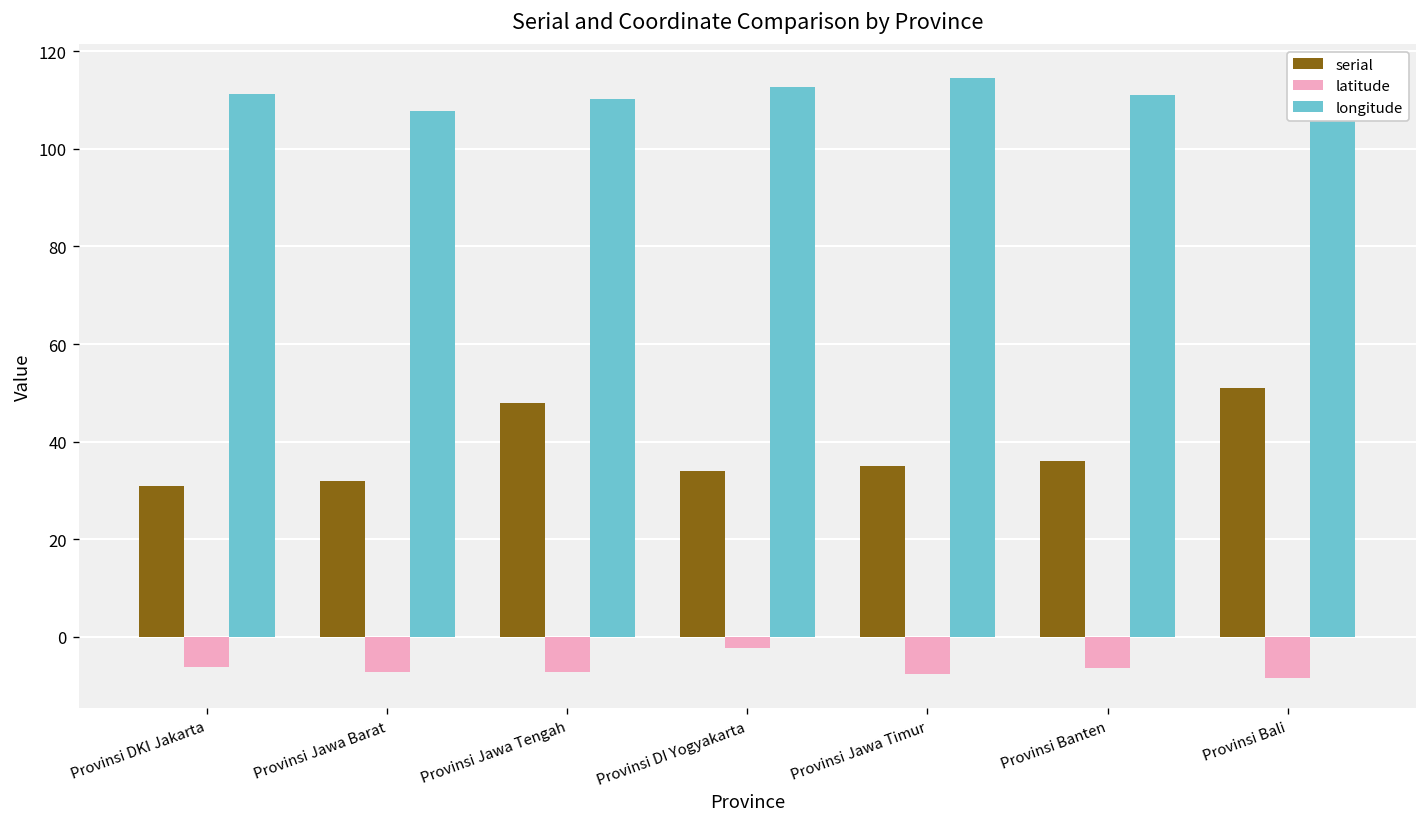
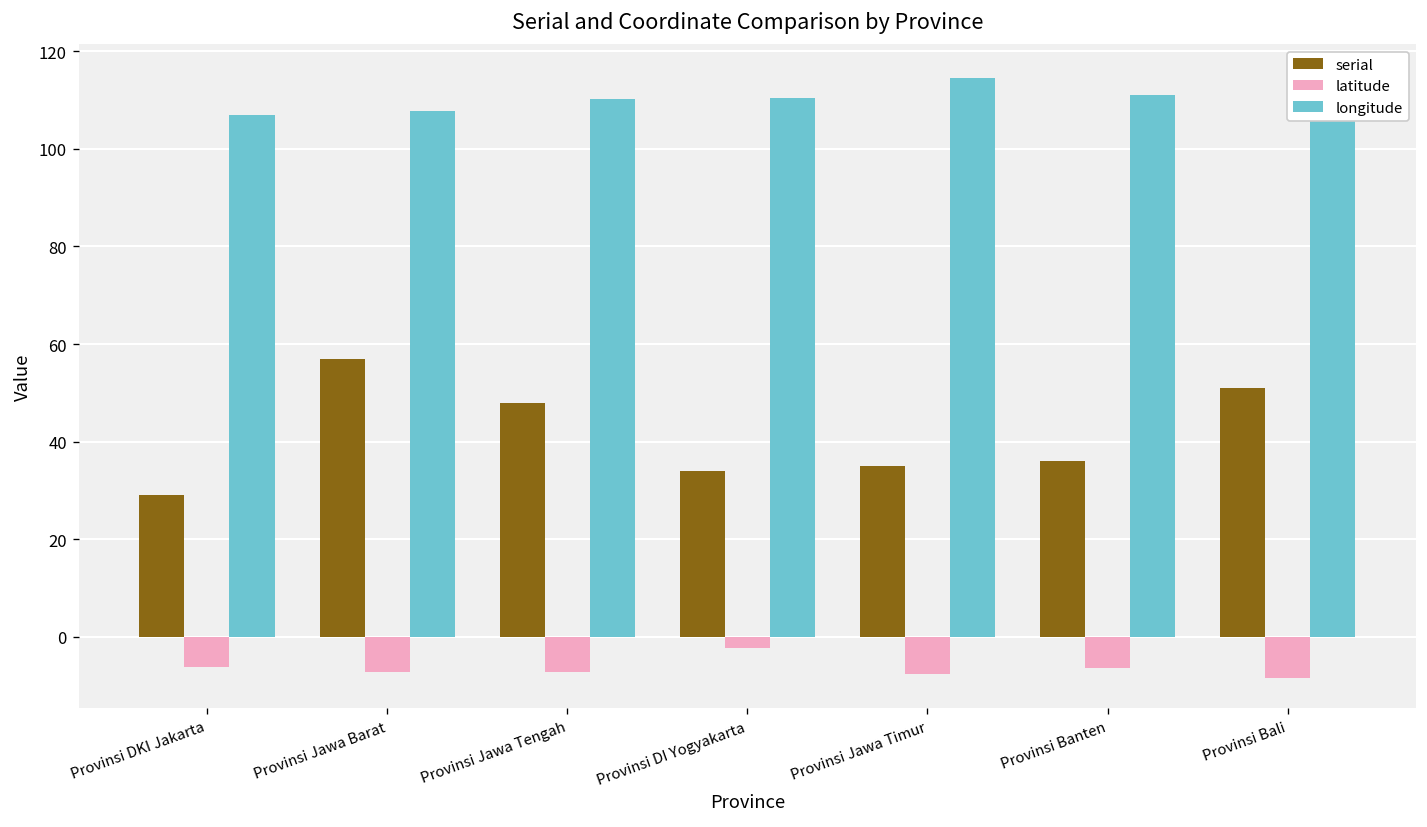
serial, Provinsi DKI Jakarta: 31 -> 29
longitude, Provinsi DKI Jakarta: 111 -> 107
serial, Provinsi Jawa Barat: 32 -> 57
longitude, Provinsi DI Yogyakarta: 113 -> 110
